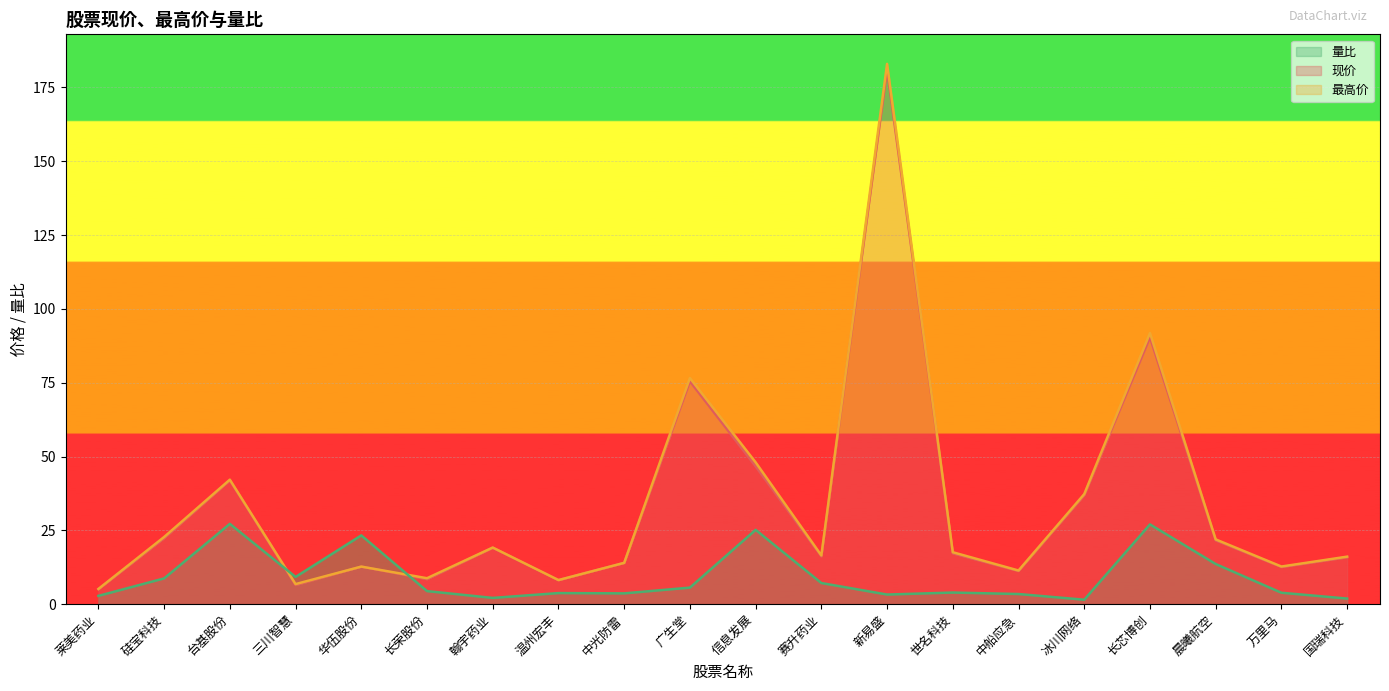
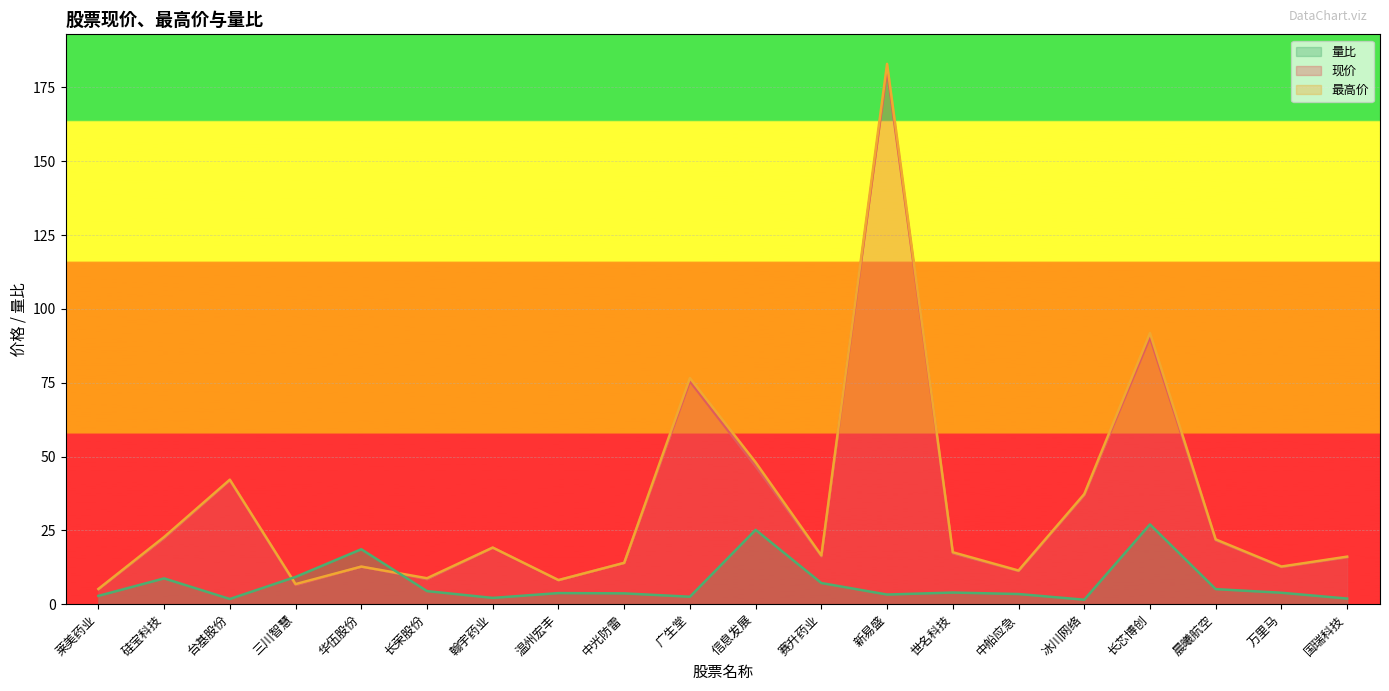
量比, 台基股份: 27 -> 2
量比, 华伍股份: 23 -> 19
量比, 广生堂: 6 -> 3
量比, 晨曦航空: 14 -> 5
